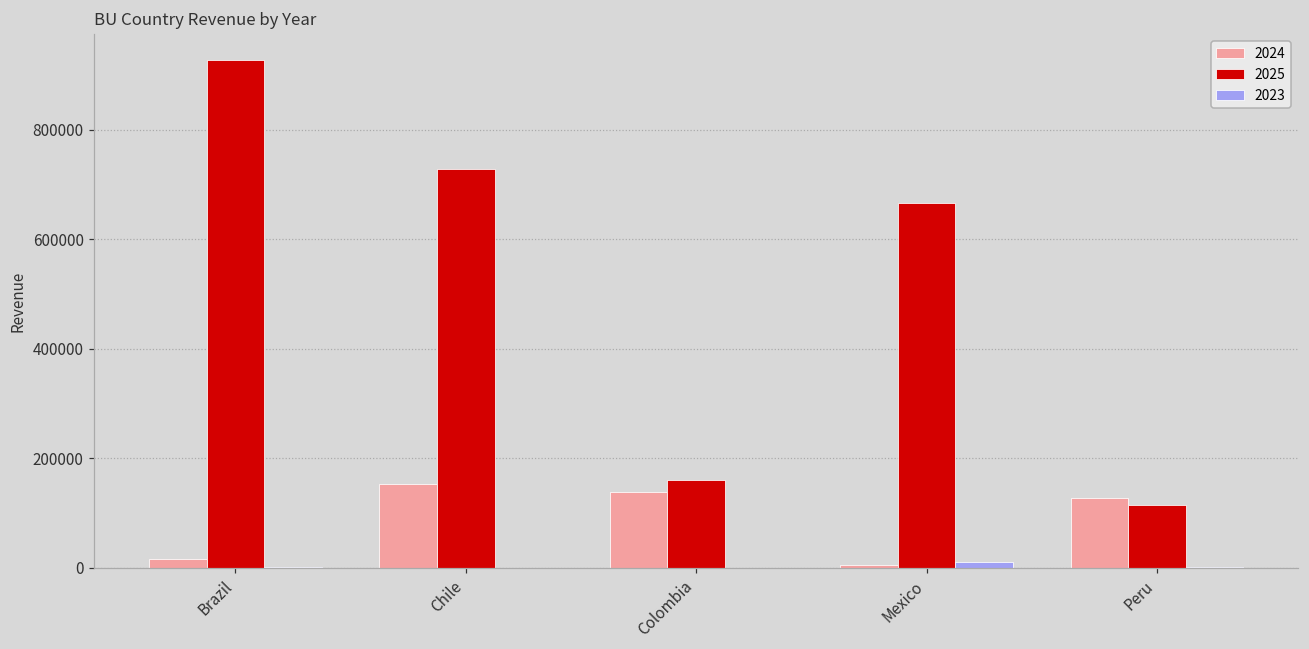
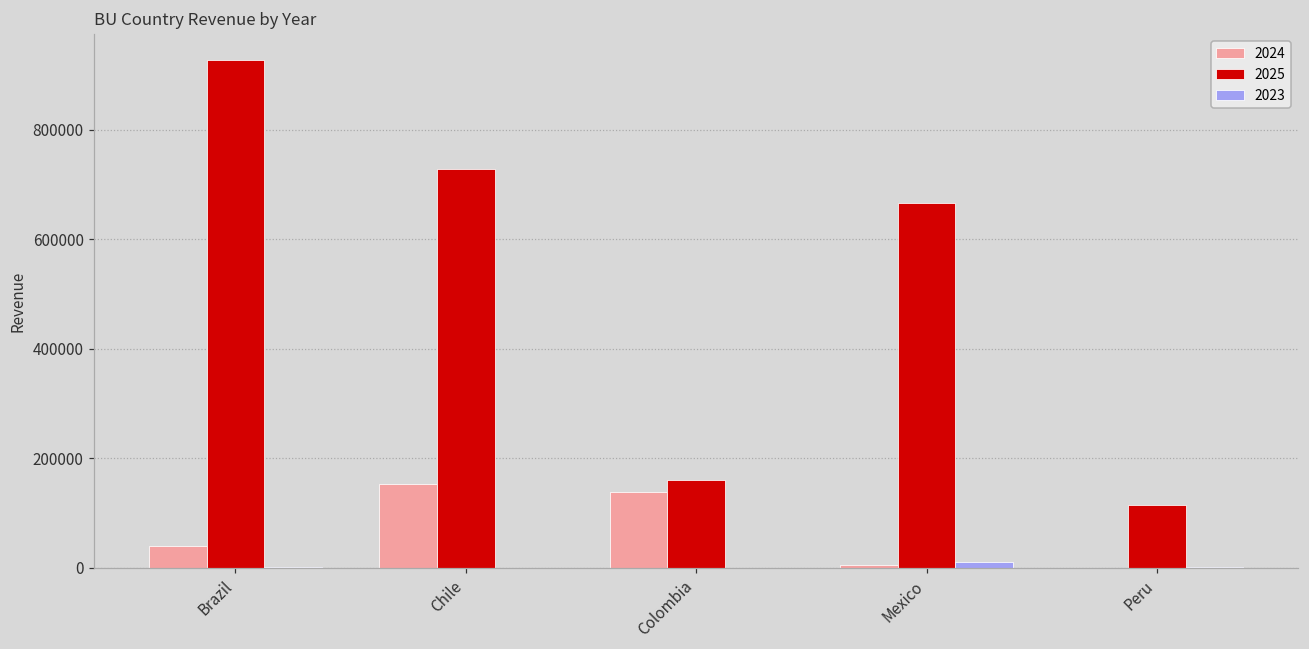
2024, Brazil: 20000 -> 40000
2024, Peru: 130000 -> 0
